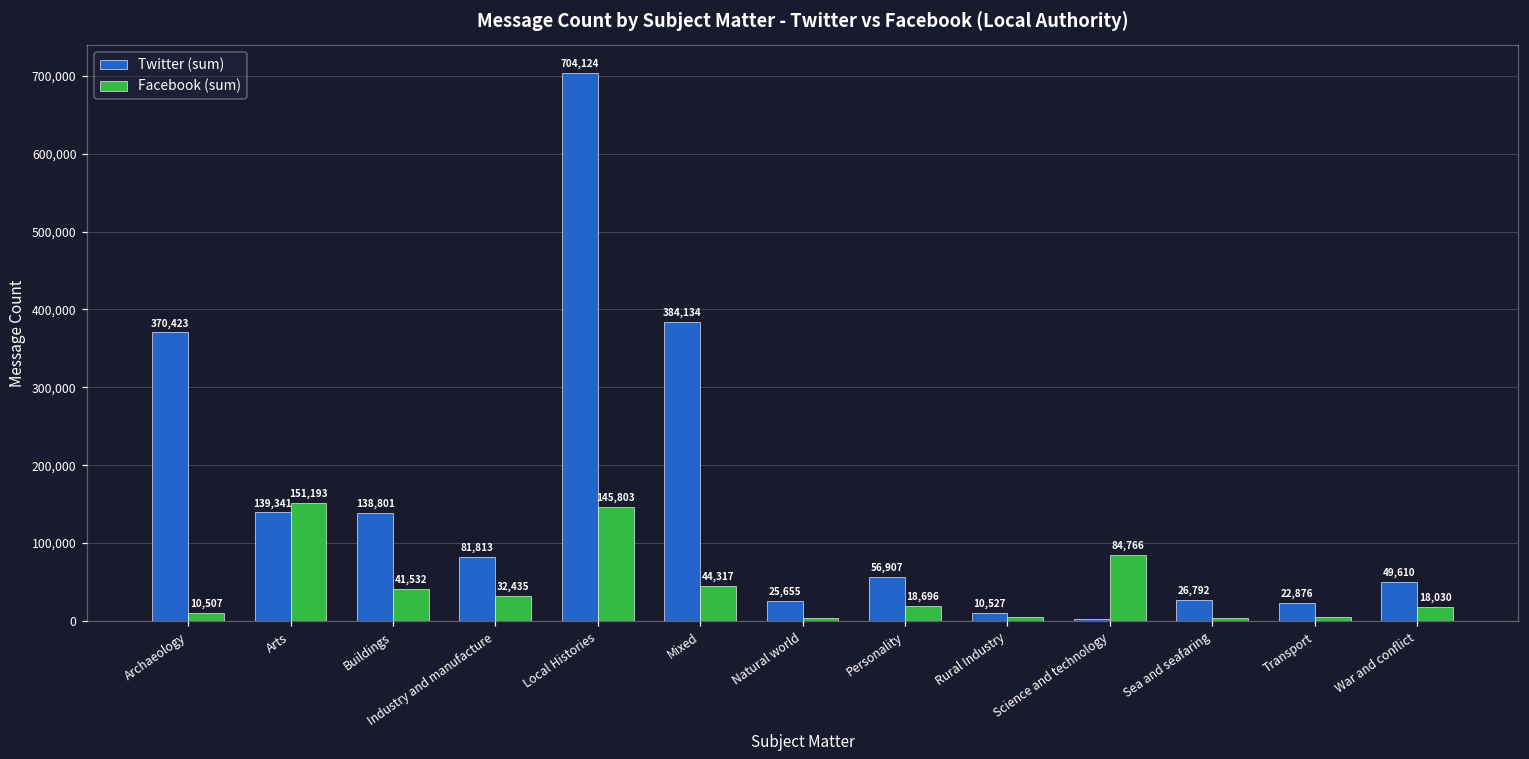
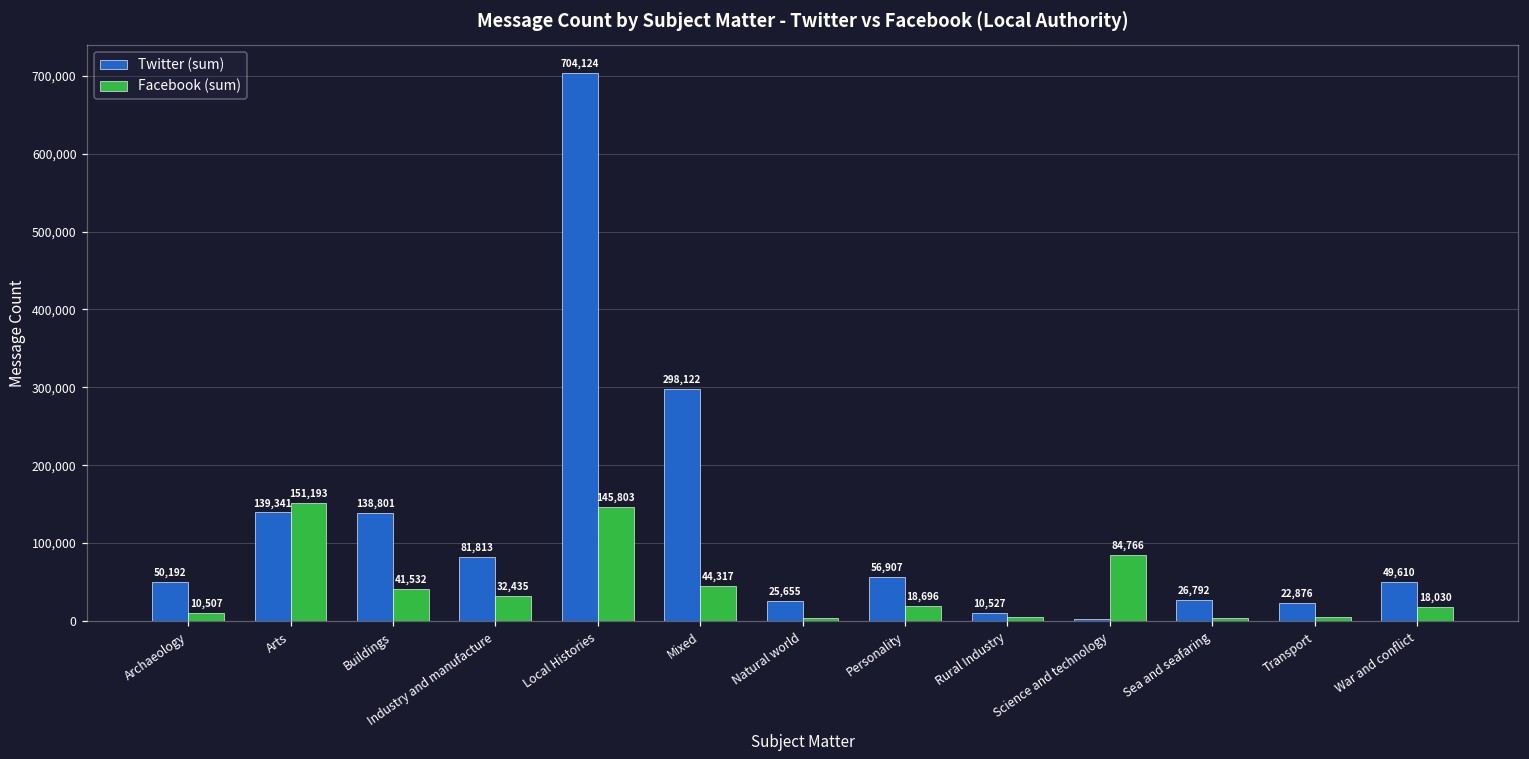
Twitter (sum), Archaeology: 370,423 -> 50,192
Twitter (sum), Mixed: 384,134 -> 298,122
